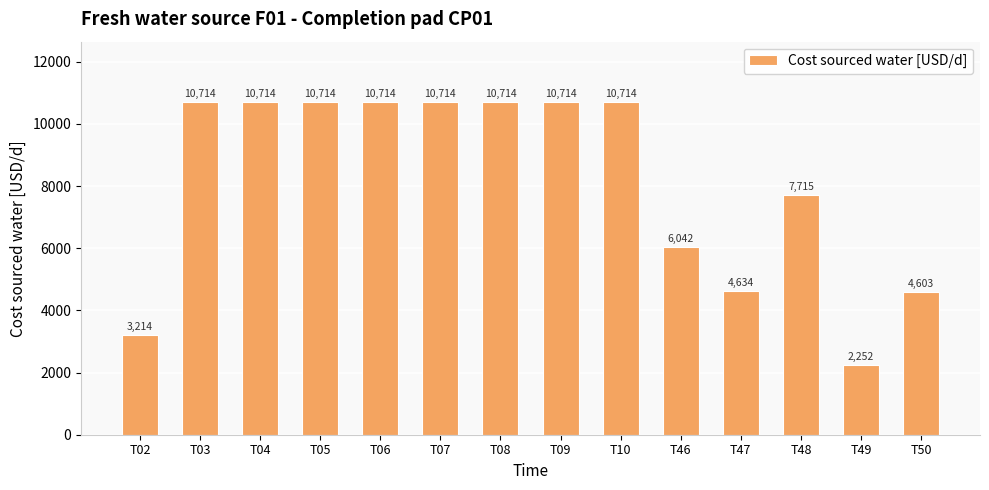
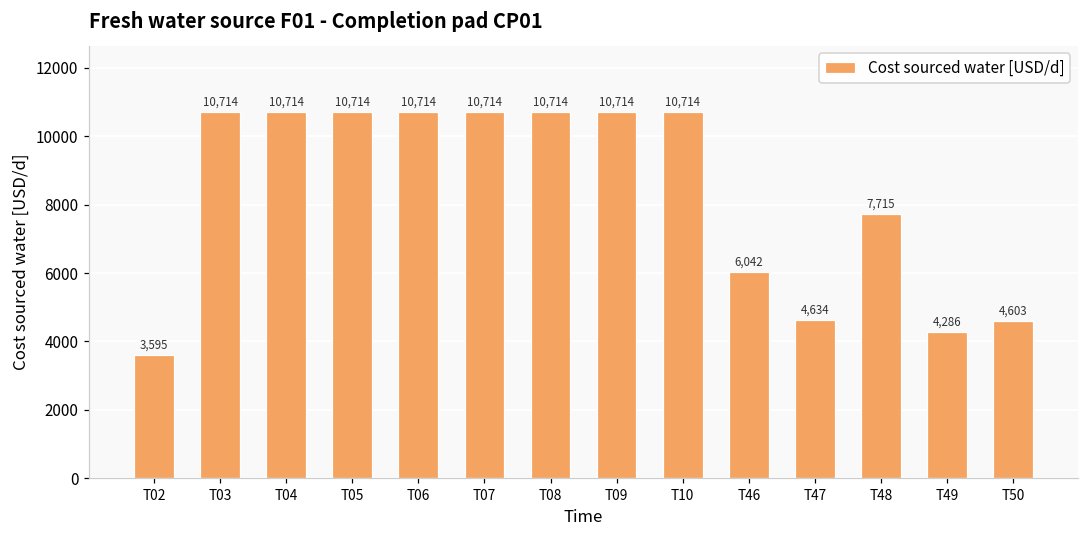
T02: 3,214 -> 3,595
T49: 2,252 -> 4,286
